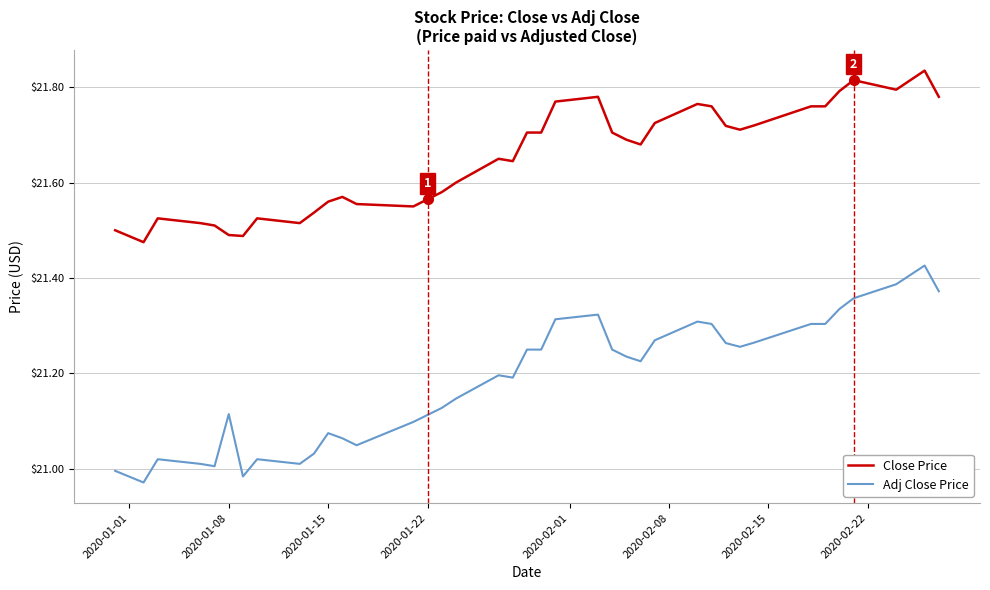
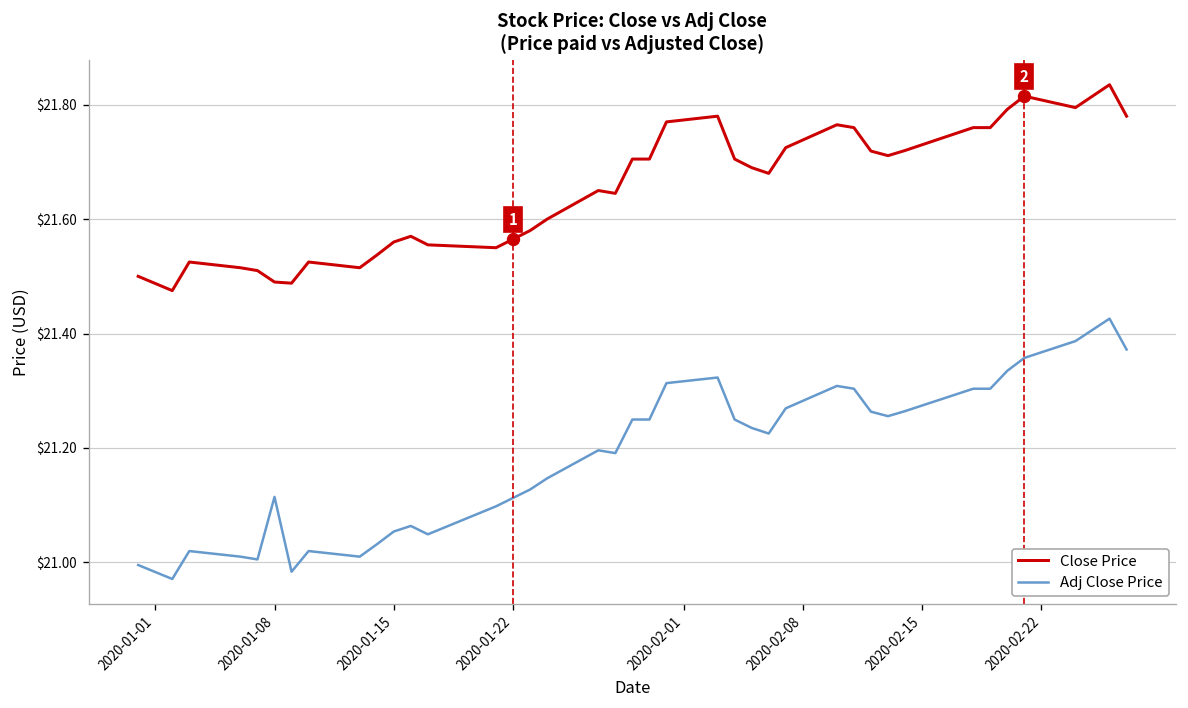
Adj Close Price, 2020-01-15: $21.07 -> $21.05
